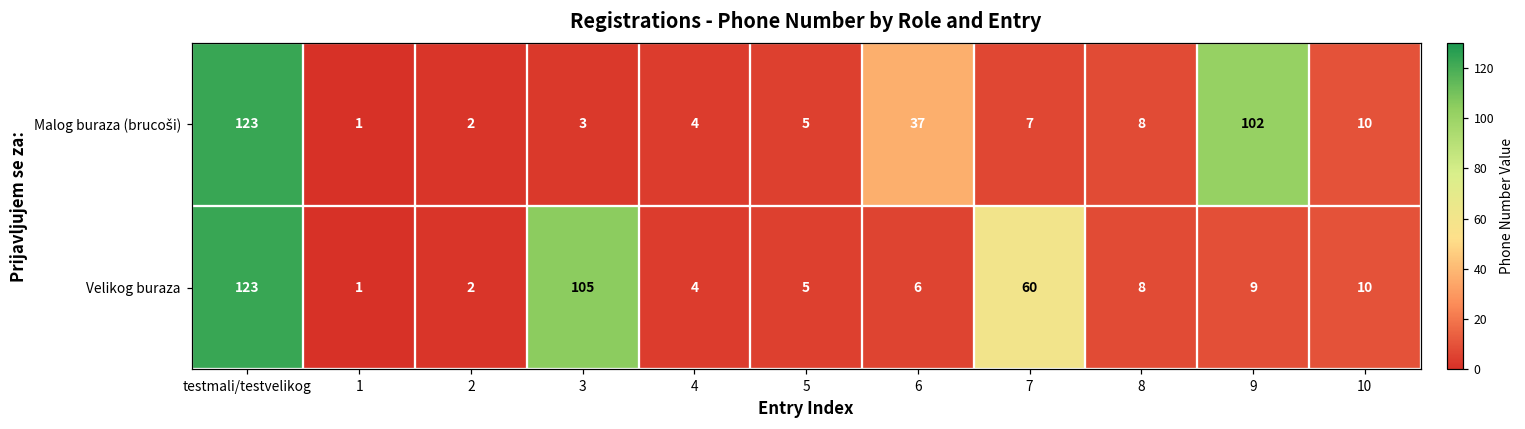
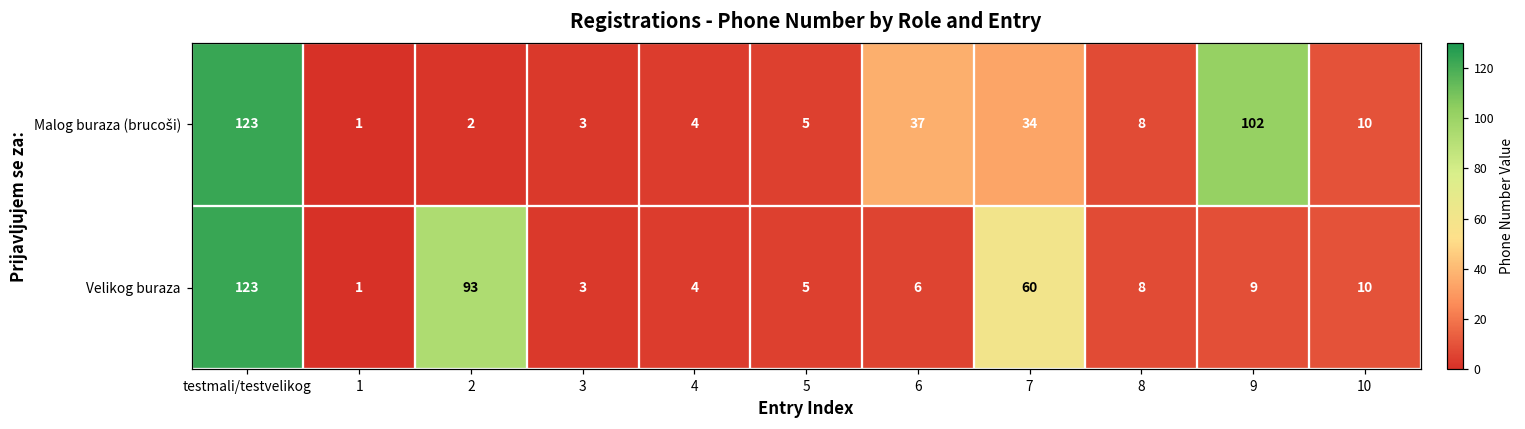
Malog buraza (brucoši), 7: 7 -> 34
Velikog buraza, 2: 2 -> 93
Velikog buraza, 3: 105 -> 3
